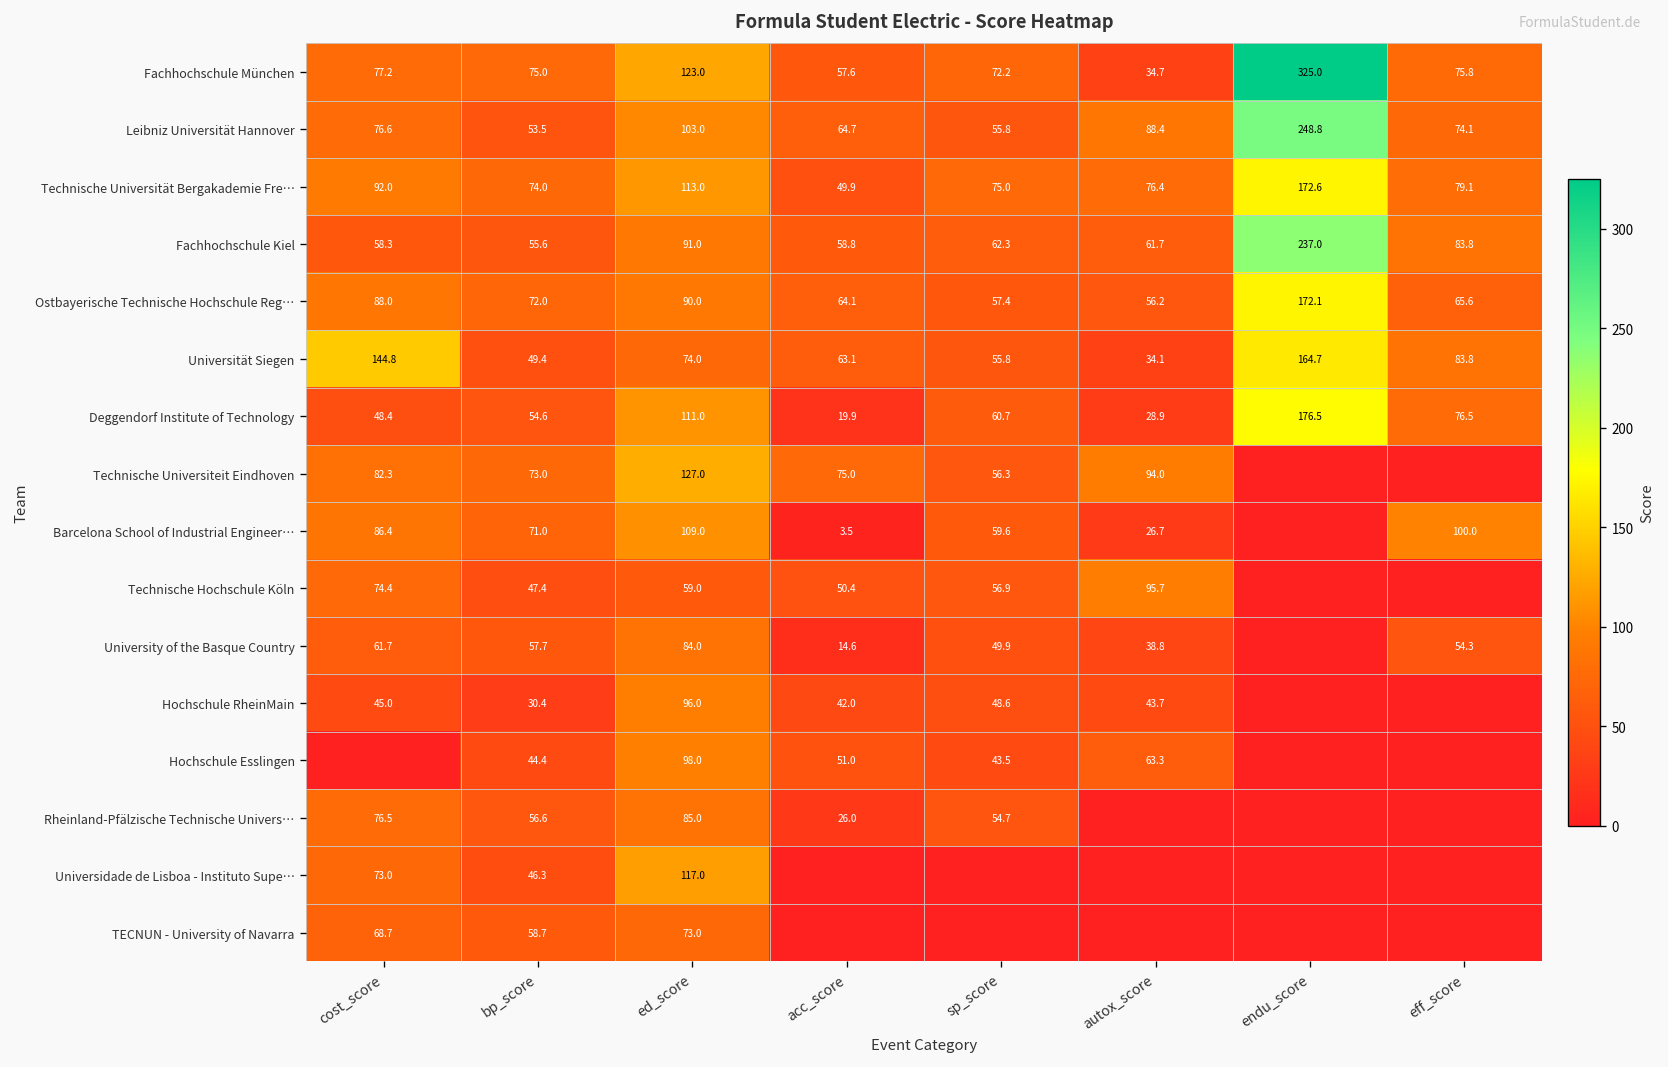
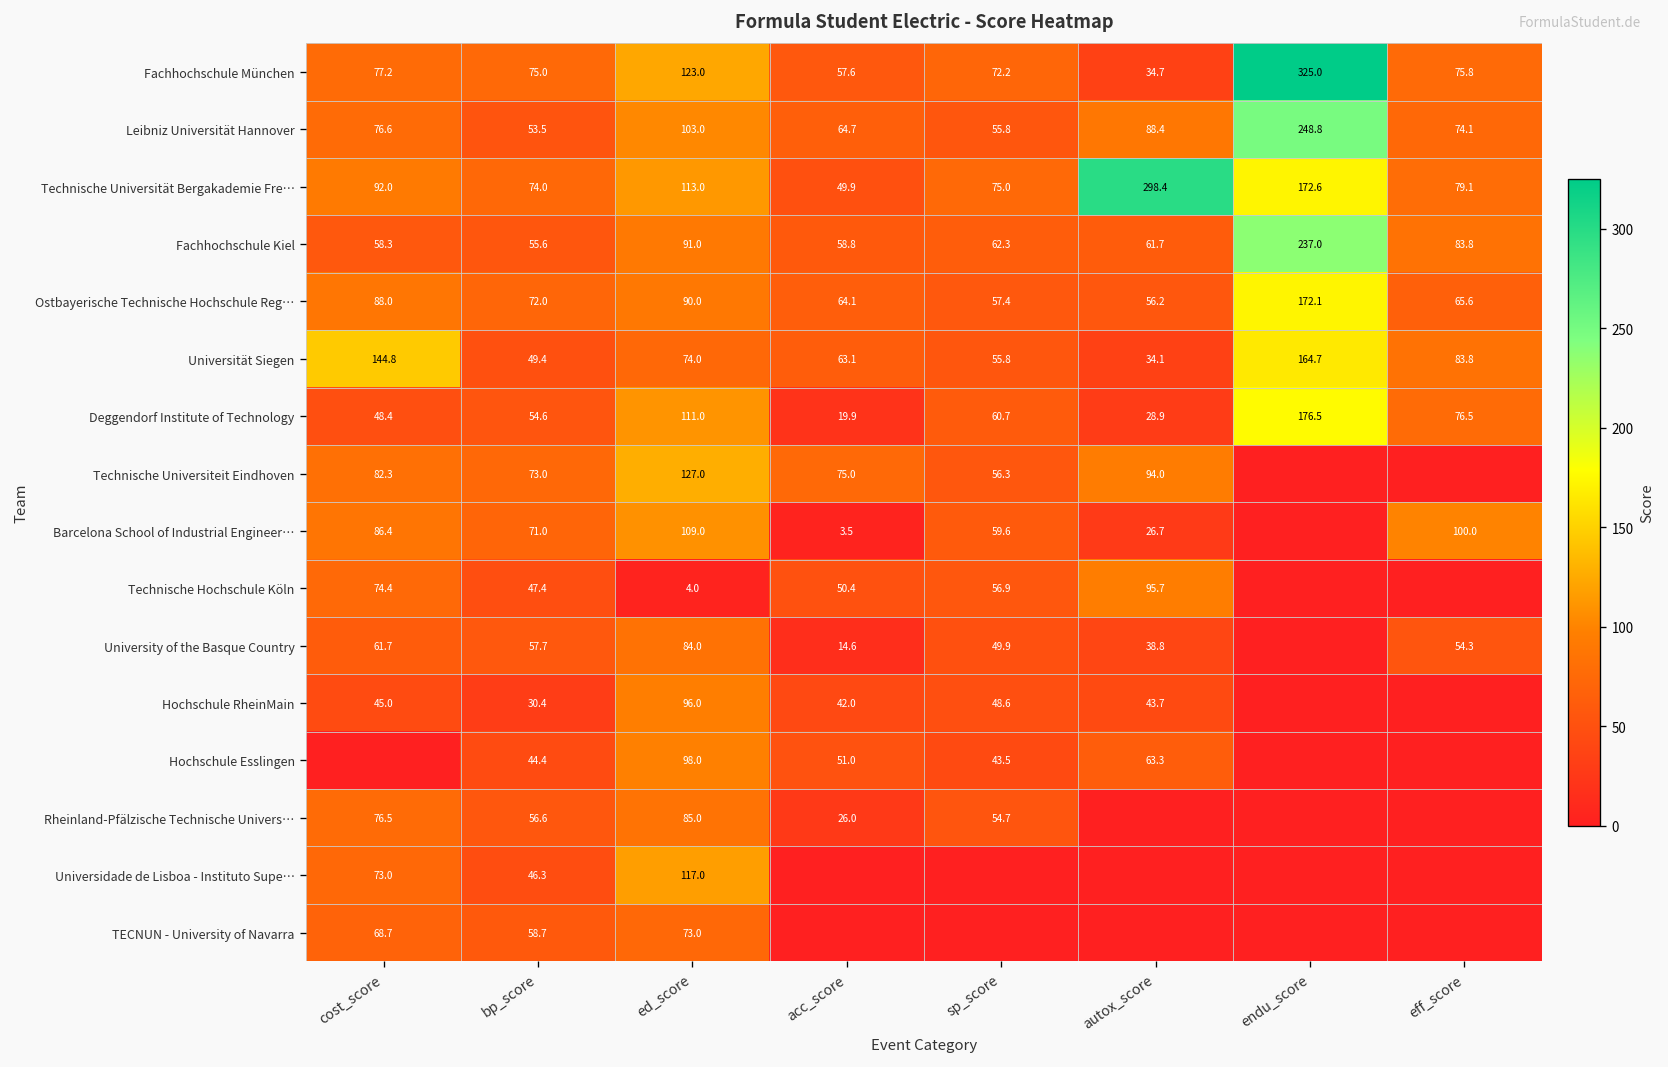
Technische Universität Bergakademie Fre…, autox_score: 76.4 -> 298.4
Technische Hochschule Köln, ed_score: 59.0 -> 4.0
